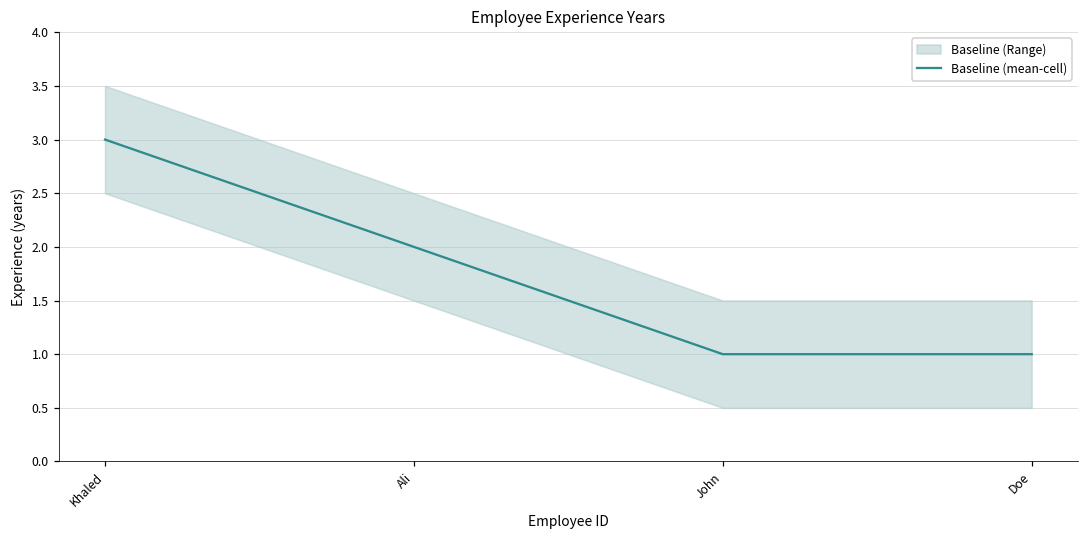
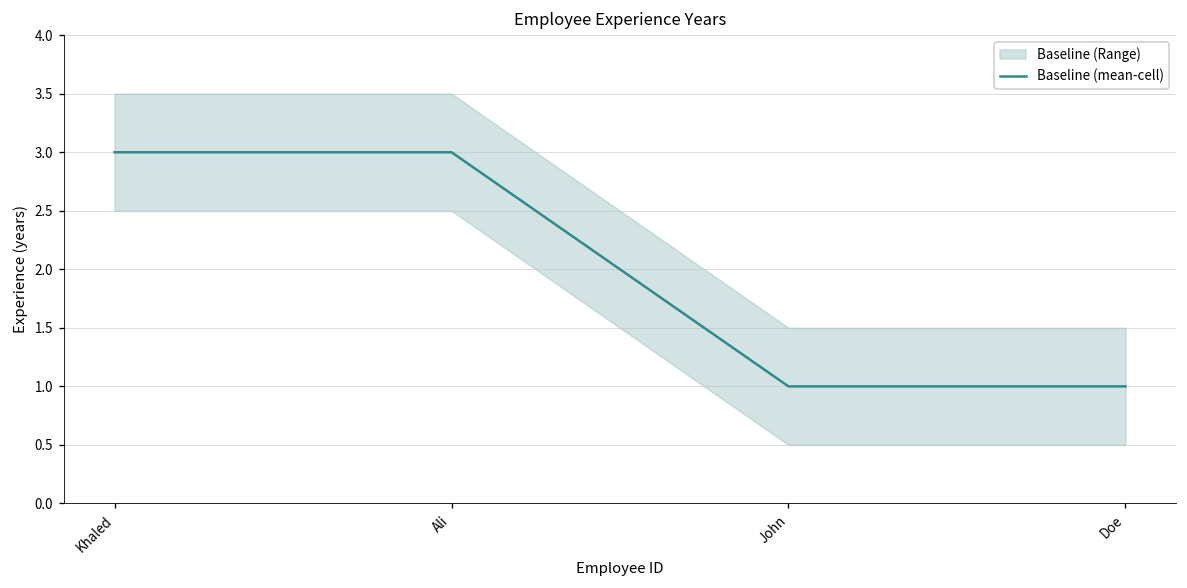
Baseline (mean-cell), Ali: 2 -> 3
